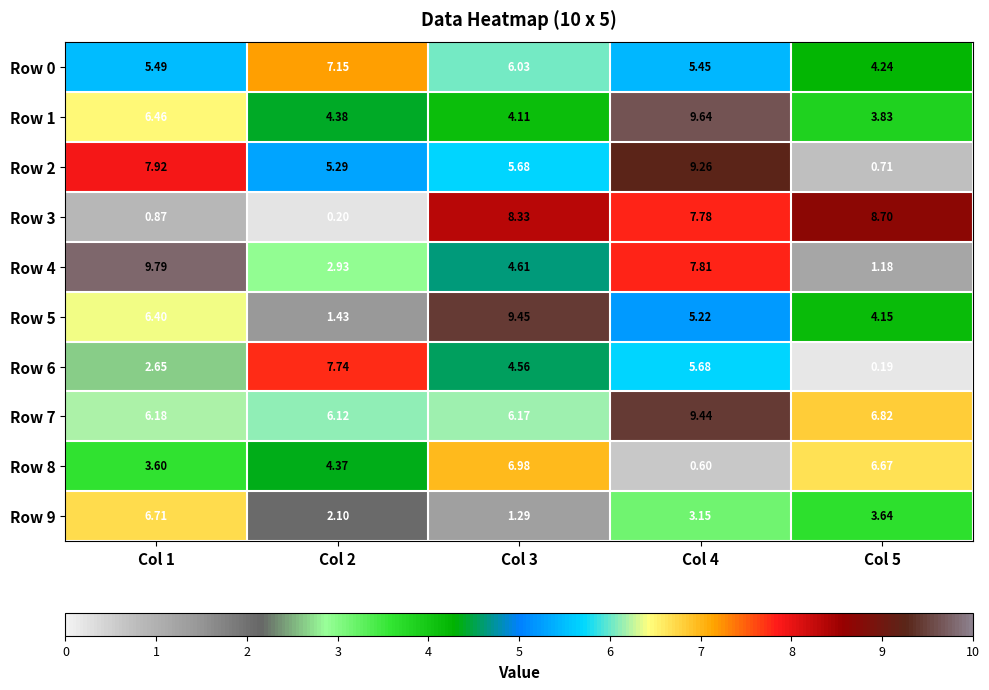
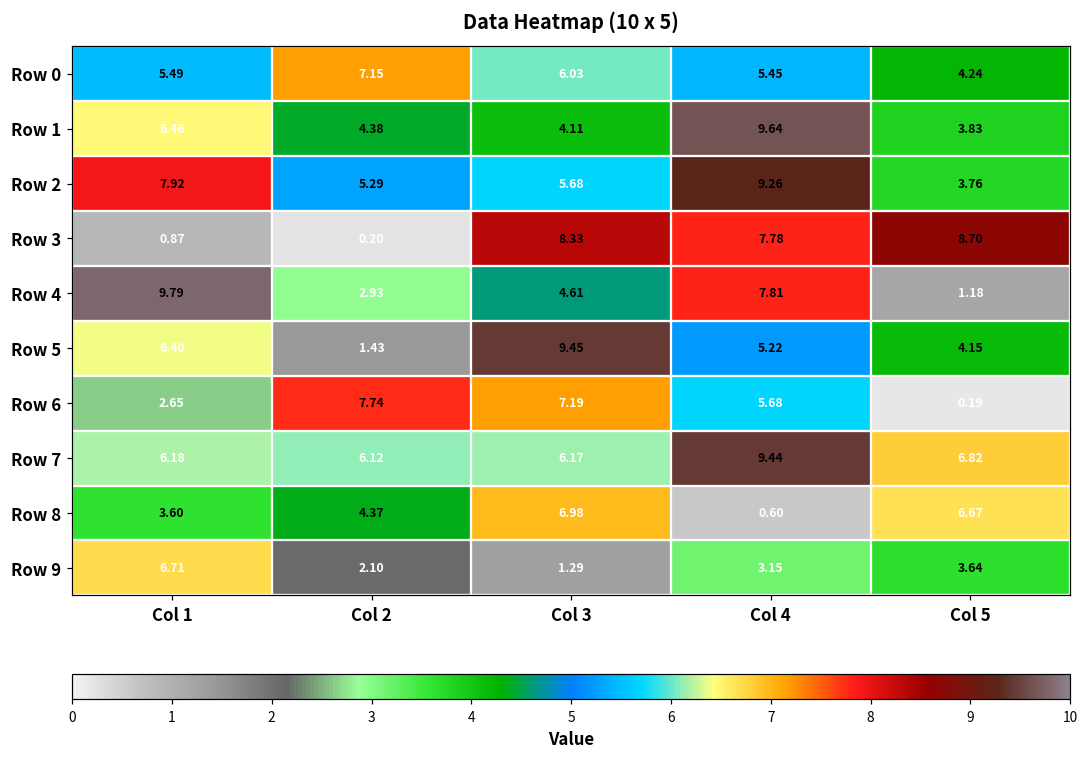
Row 2, Col 5: 0.71 -> 3.76
Row 6, Col 3: 4.56 -> 7.19
